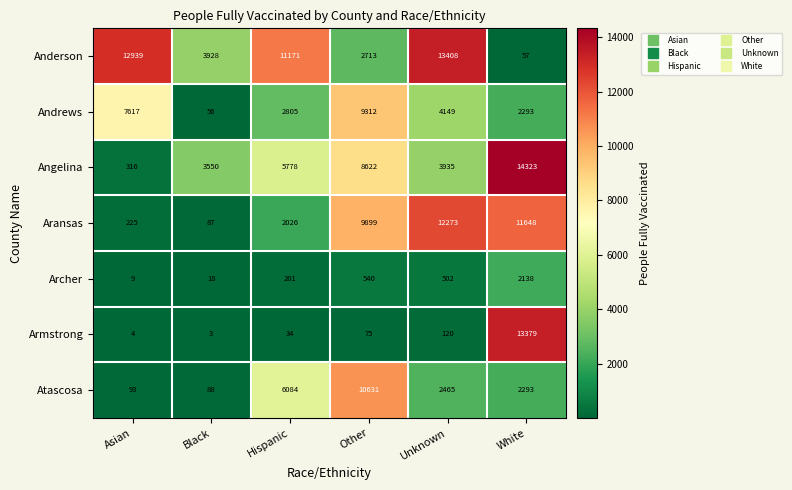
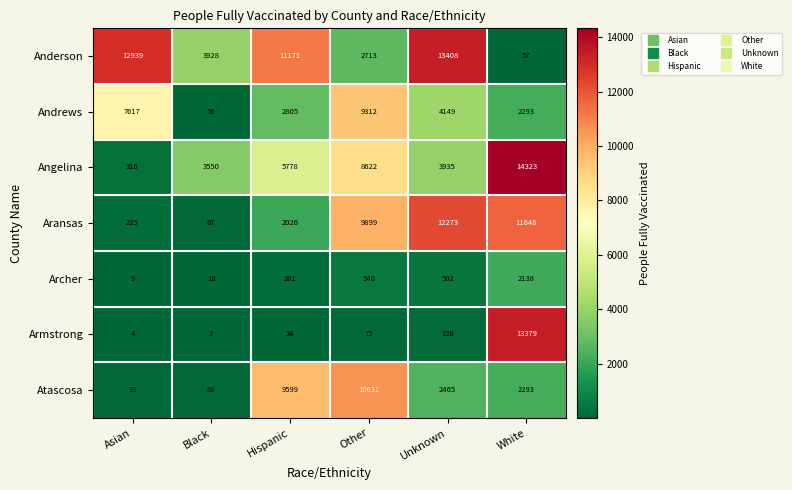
Atascosa, Hispanic: 6084 -> 9599
